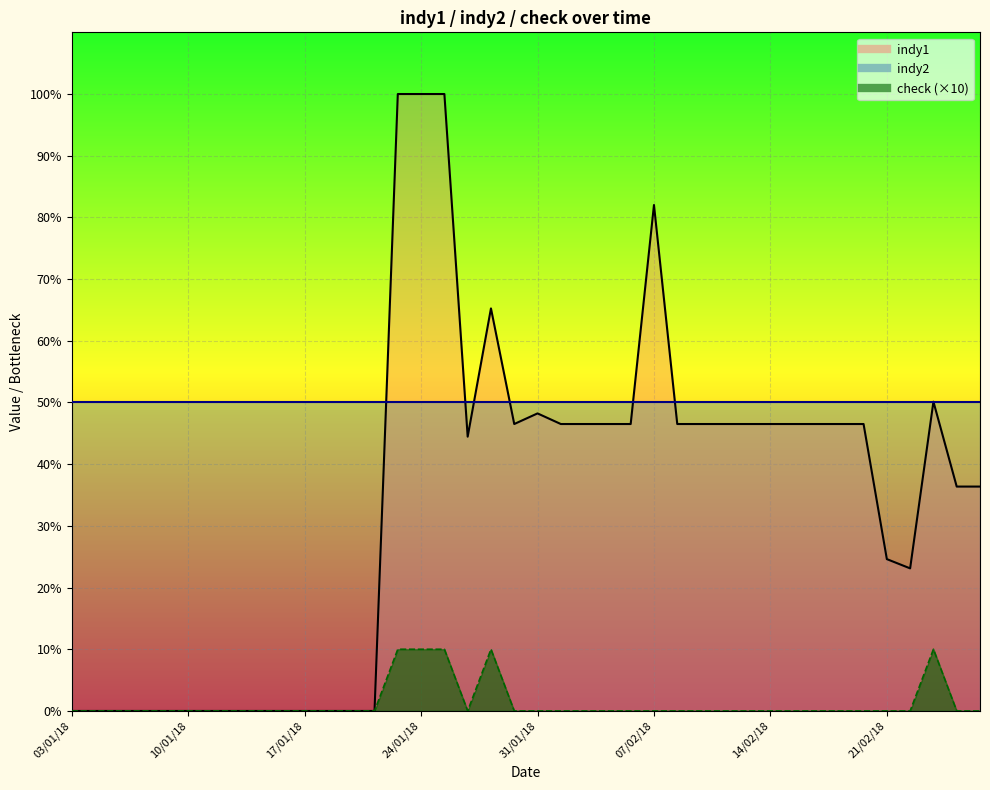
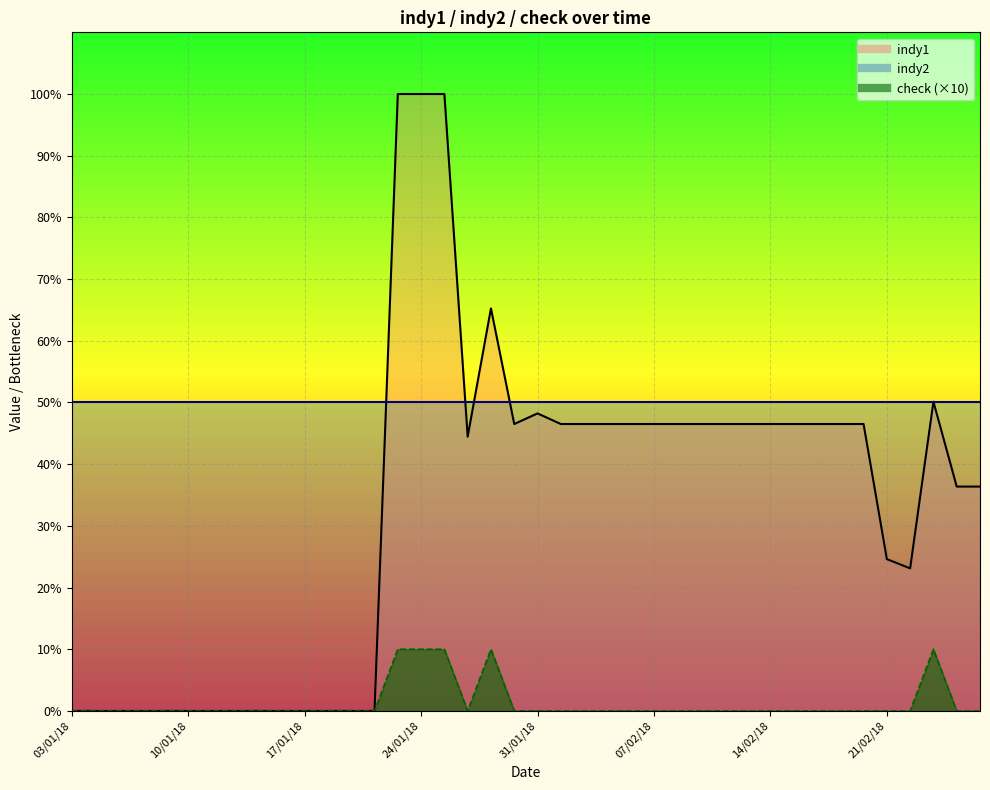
indy1, 07/02/18: 82% -> 47%
